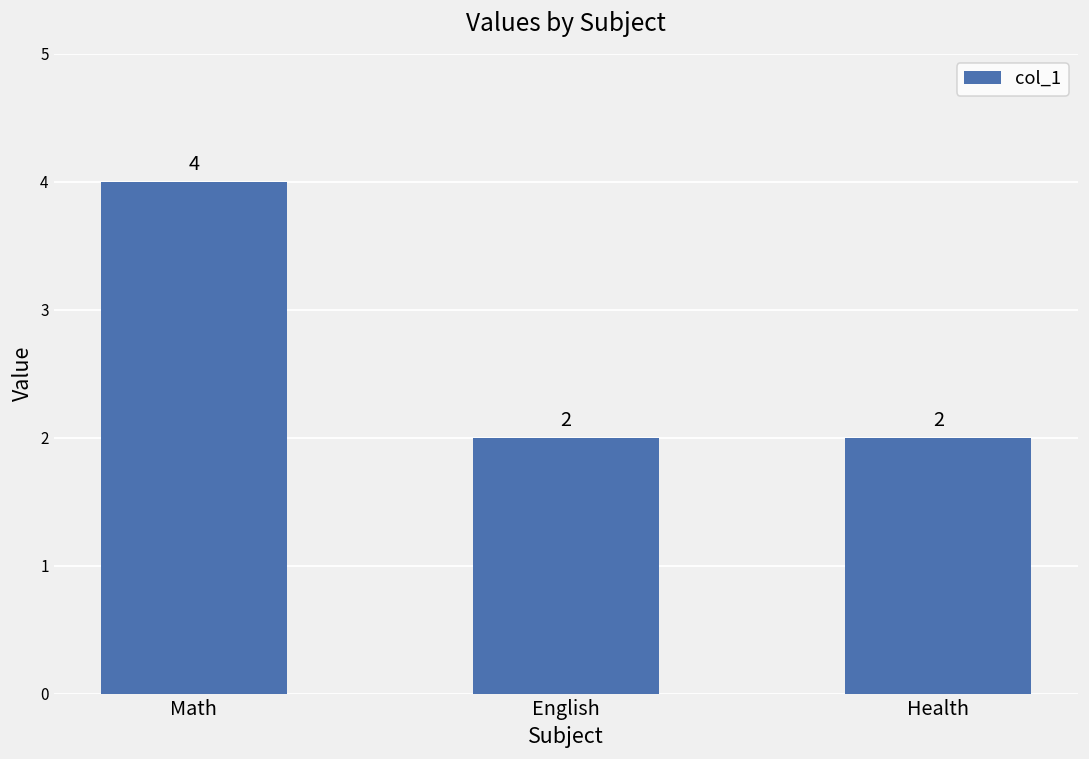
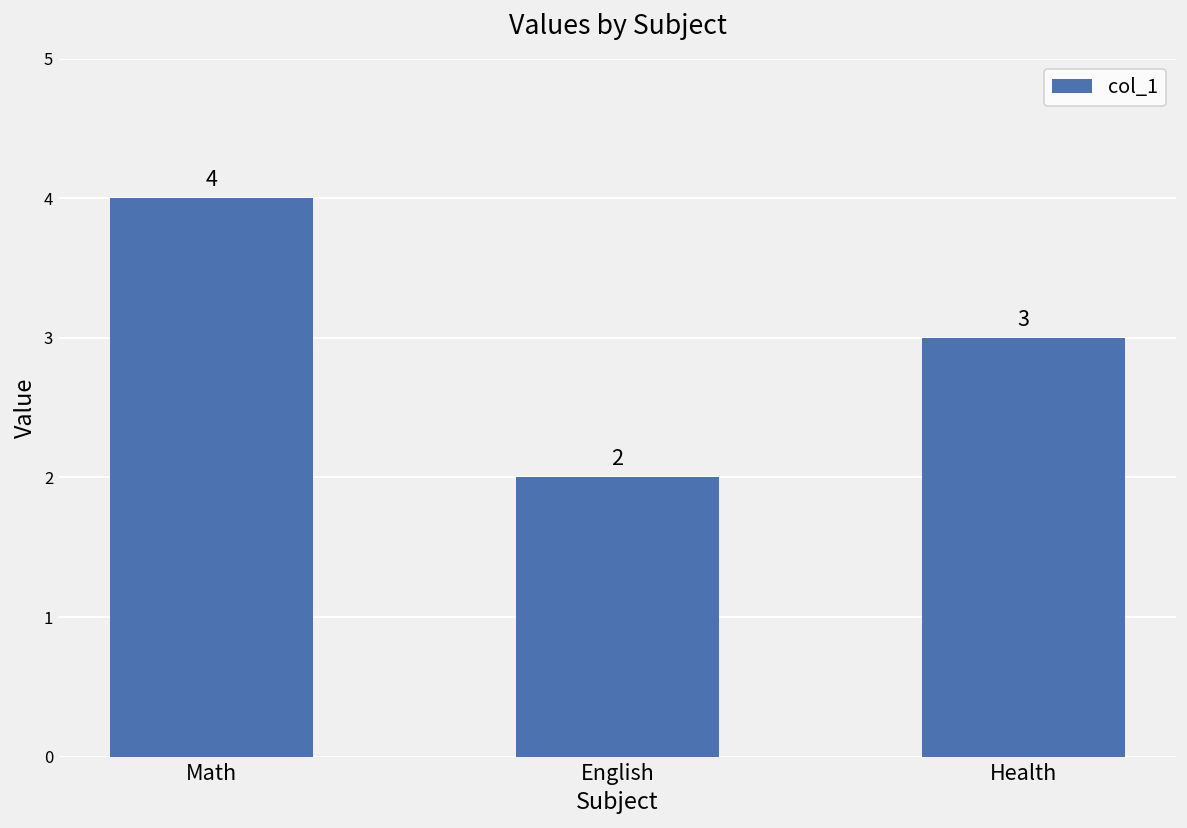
Health: 2 -> 3
